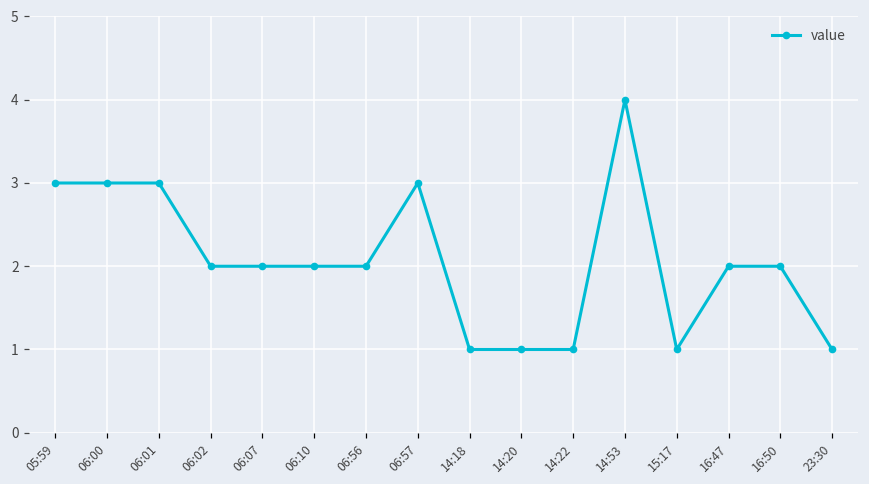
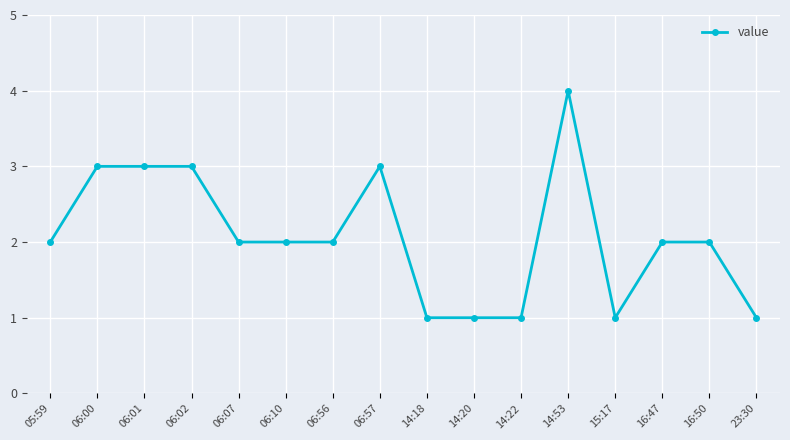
05:59: 3 -> 2
06:02: 2 -> 3
